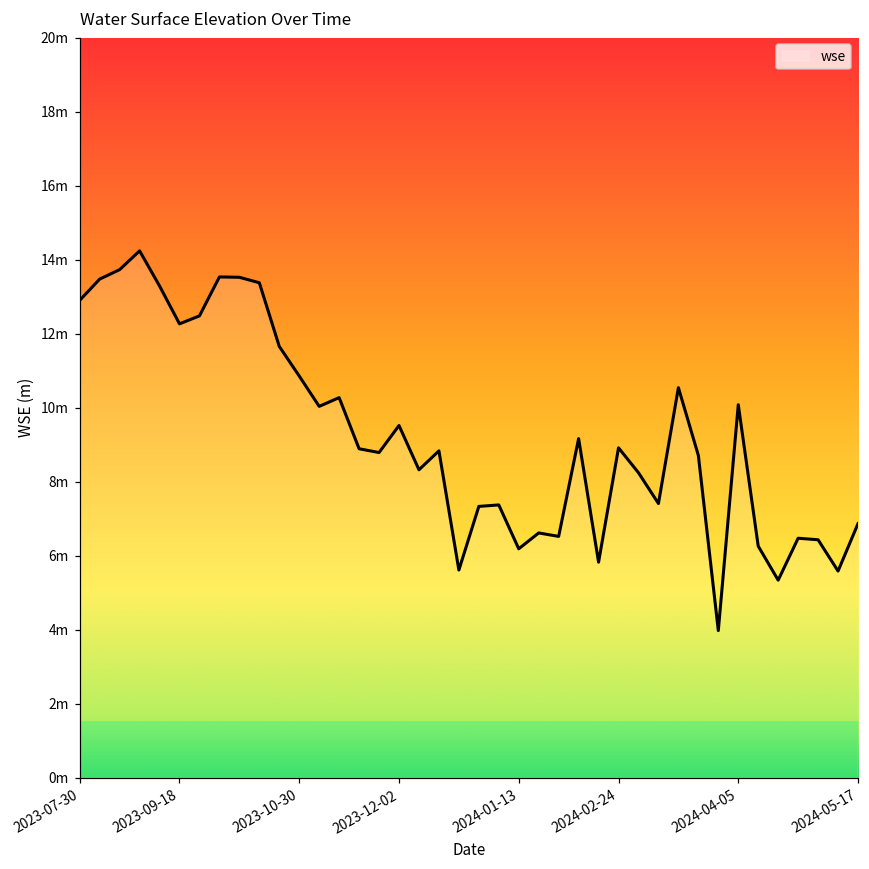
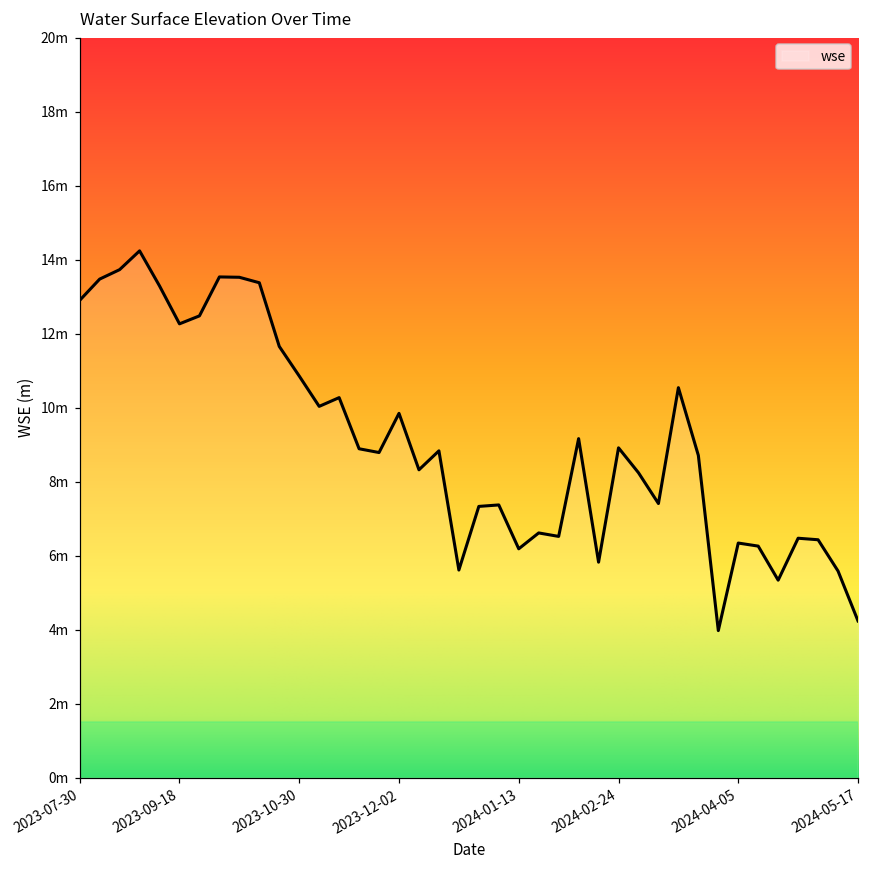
2023-12-02: 9.5m -> 9.8m
2024-04-05: 10.1m -> 6.3m
2024-05-17: 6.9m -> 4.2m
